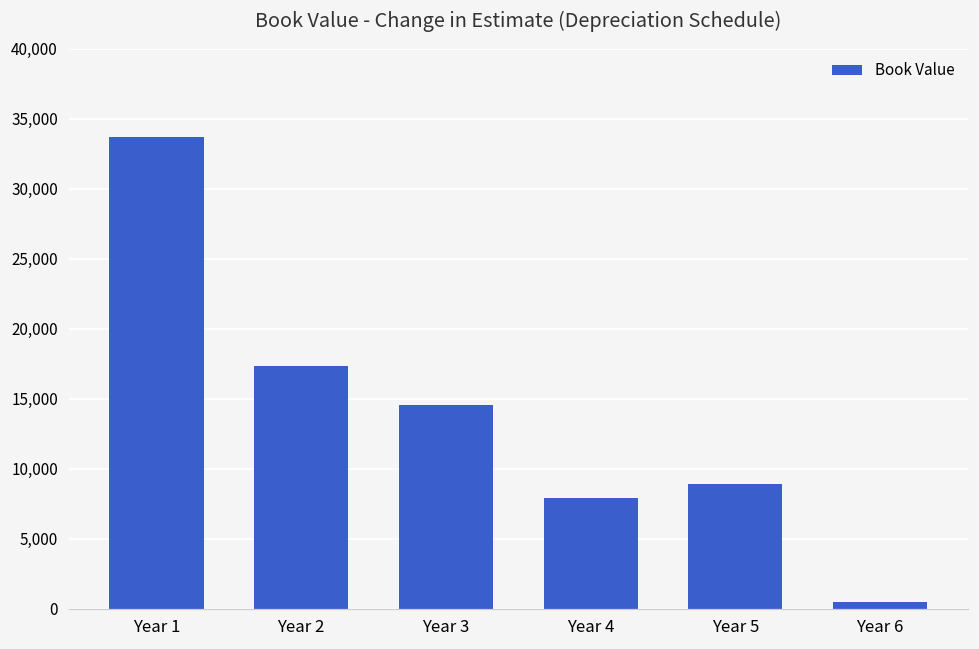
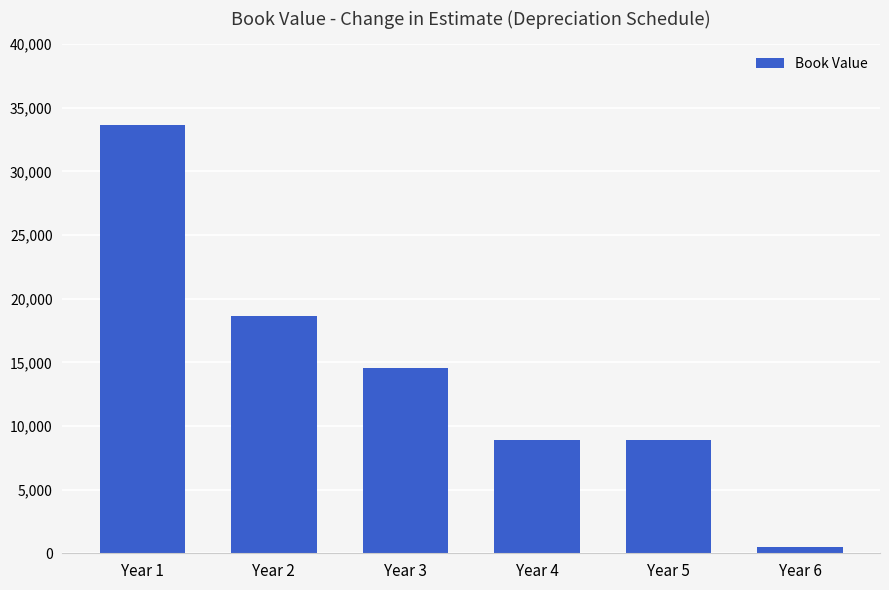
Year 2: 17,300 -> 18,600
Year 4: 7,900 -> 8,900
